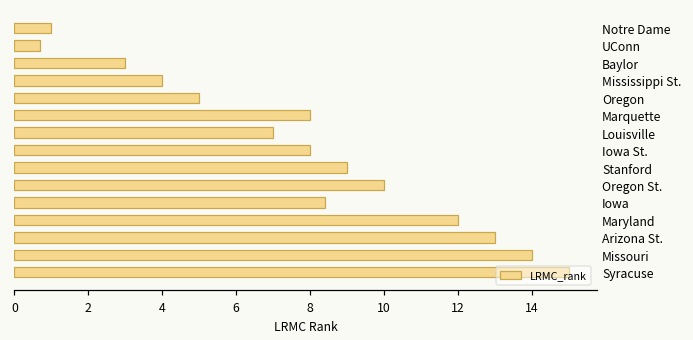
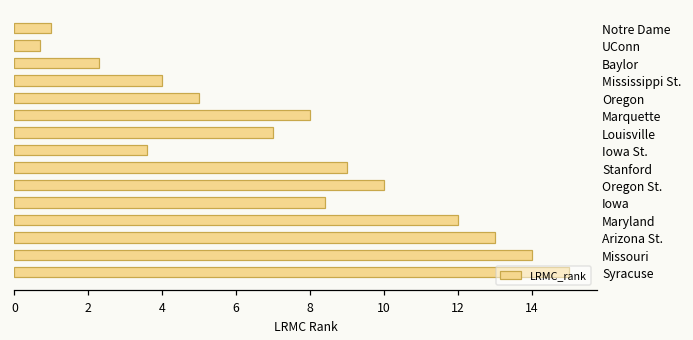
Baylor: 3.0 -> 2.3
Iowa St.: 8.0 -> 3.6
